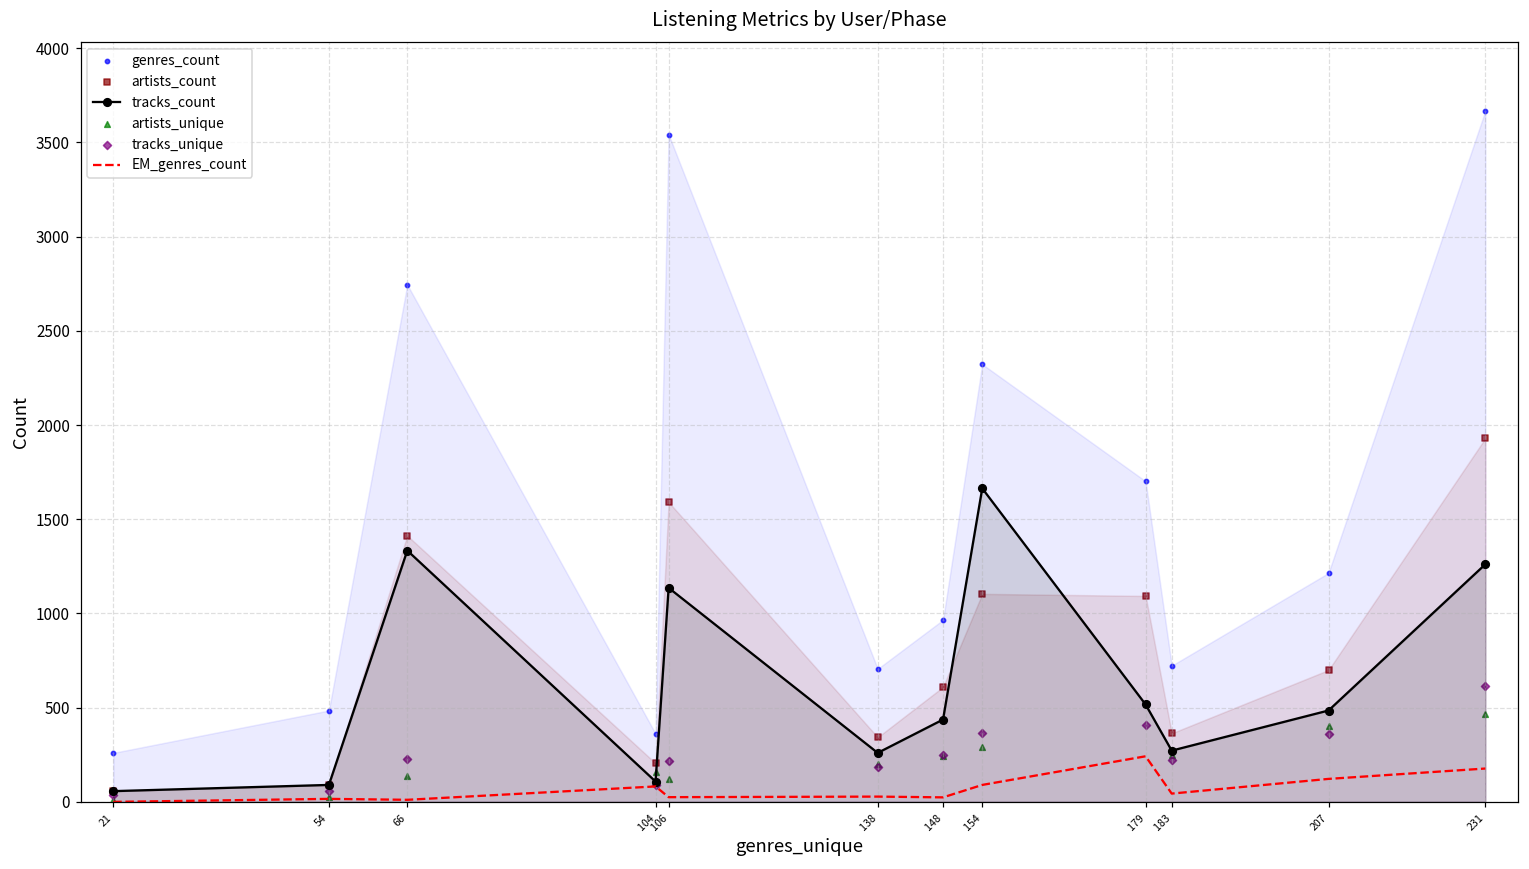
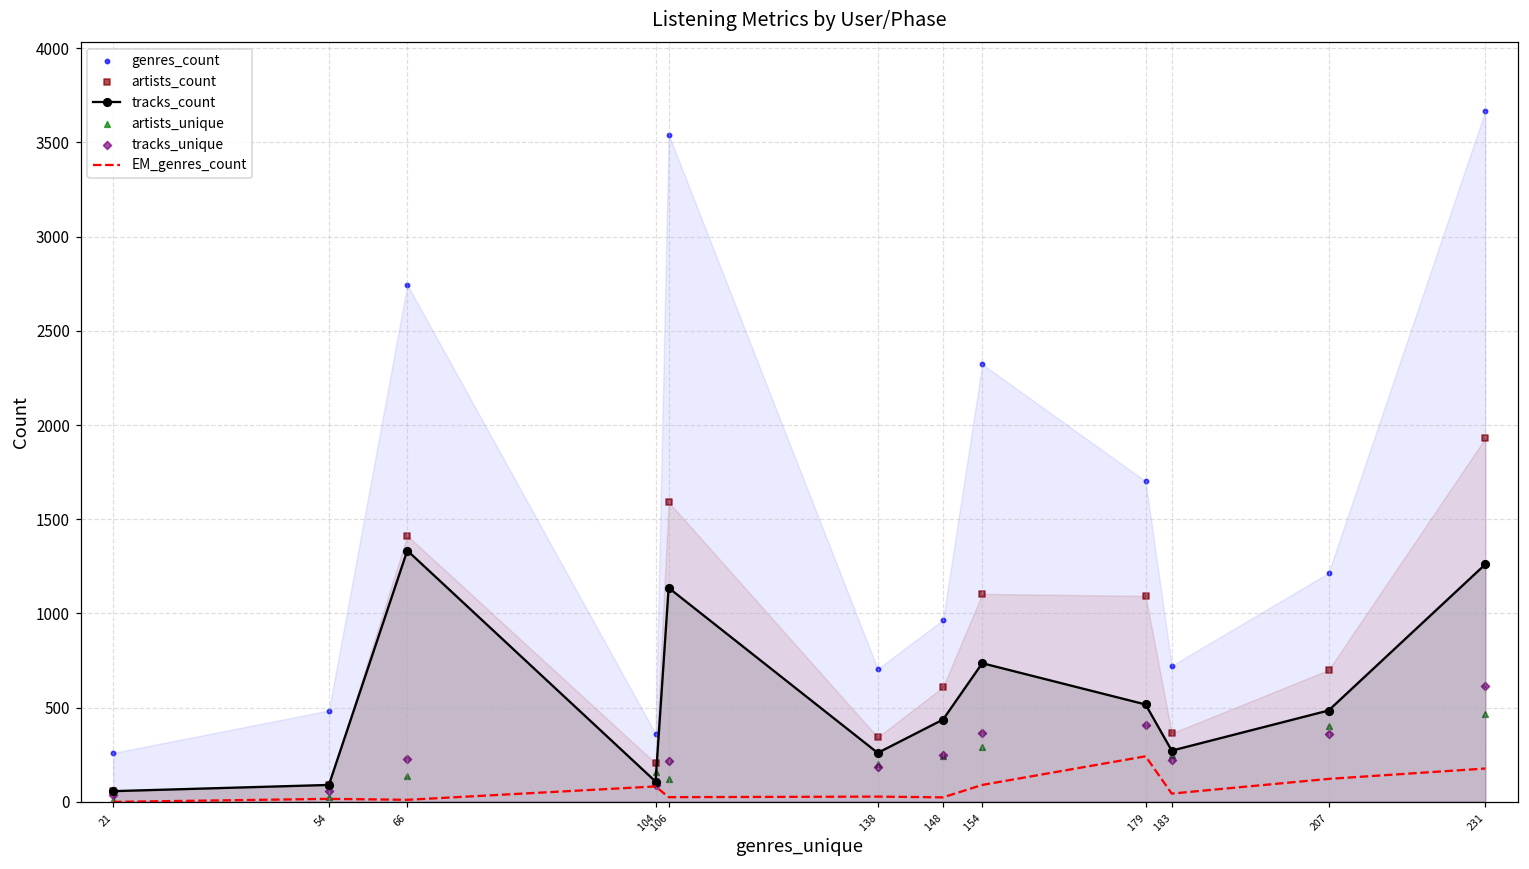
tracks_count, 154: 1660 -> 740
